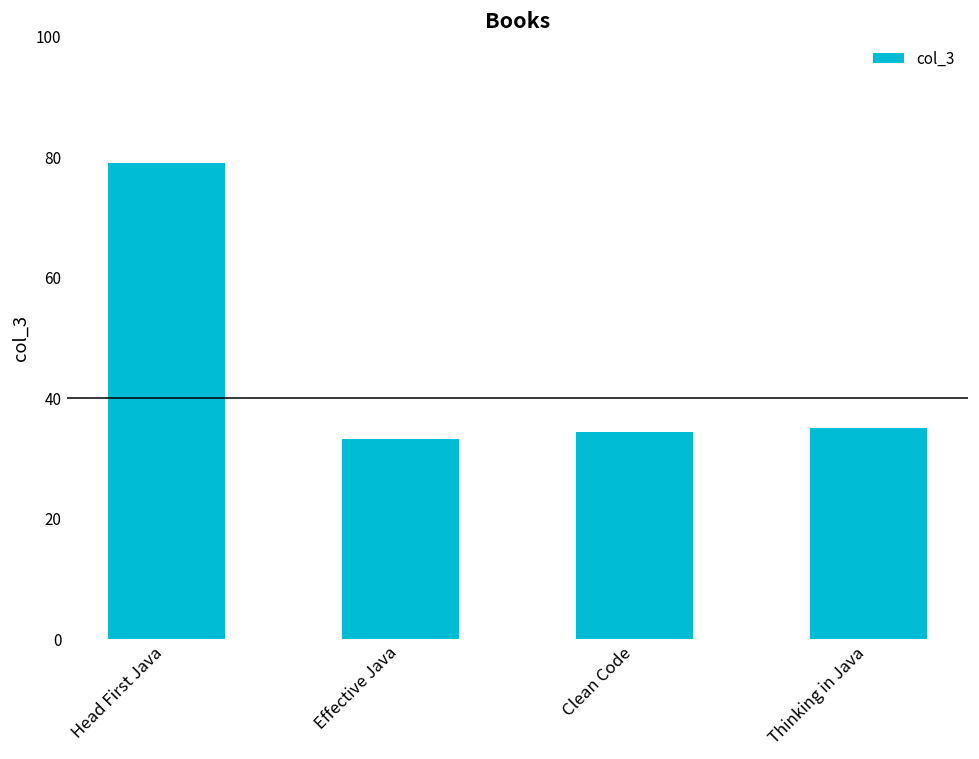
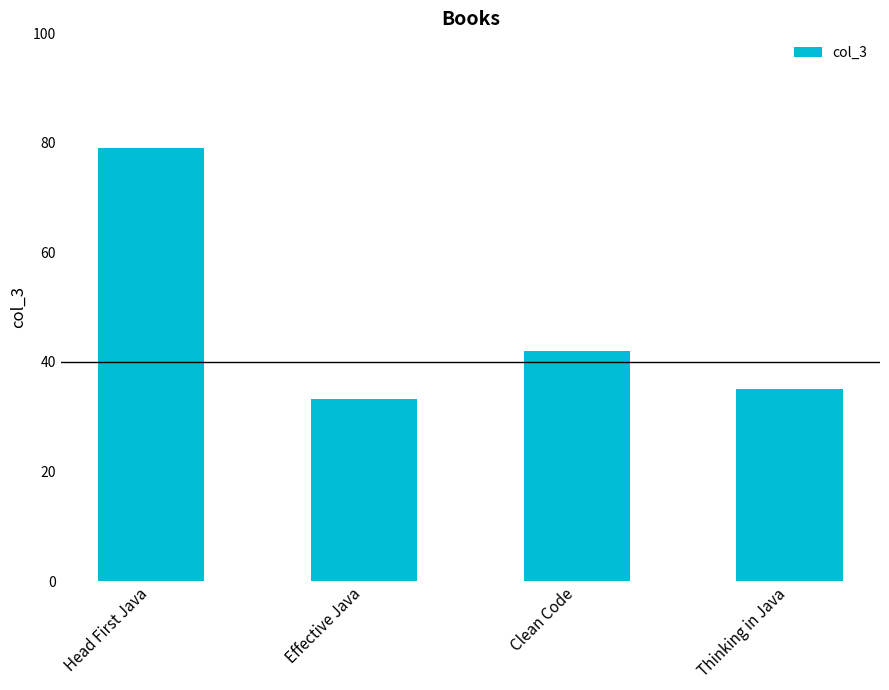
Clean Code: 34 -> 42
